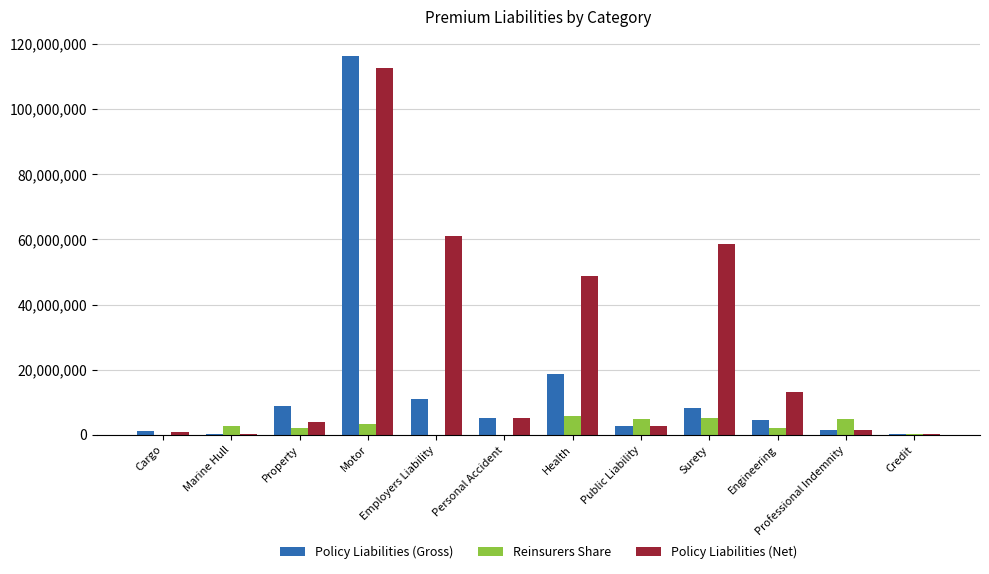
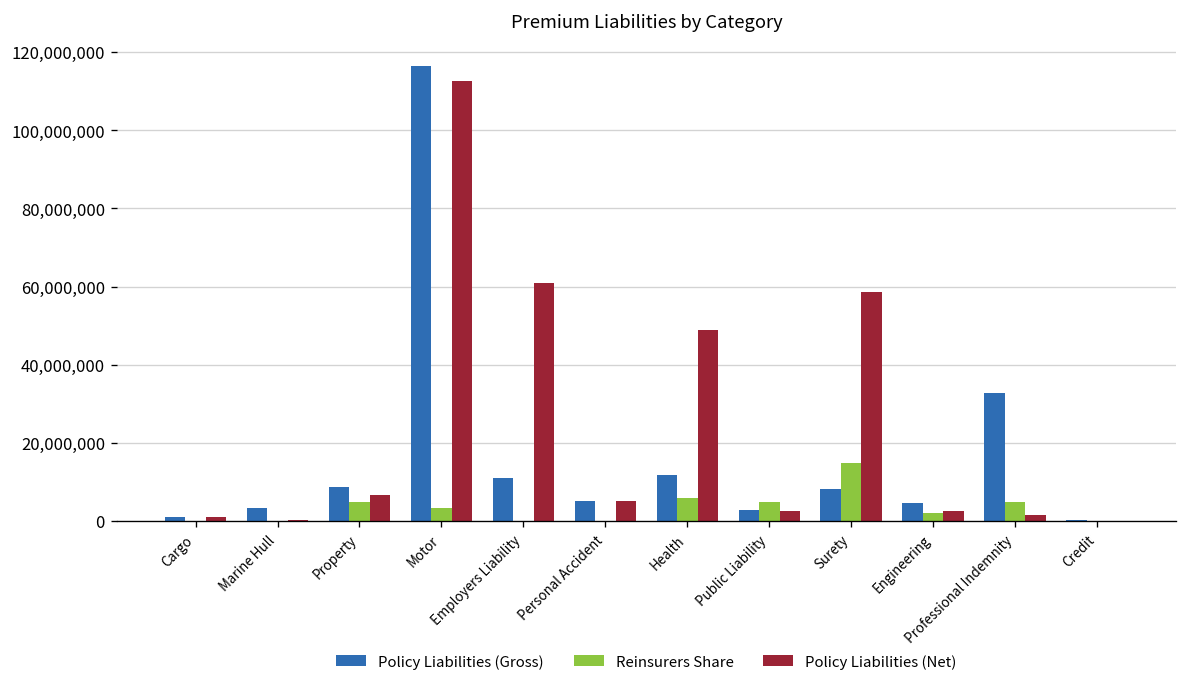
Policy Liabilities (Gross), Marine Hull: 0 -> 3,000,000
Reinsurers Share, Marine Hull: 3,000,000 -> 0
Reinsurers Share, Property: 2,000,000 -> 5,000,000
Policy Liabilities (Net), Property: 4,000,000 -> 7,000,000
Policy Liabilities (Gross), Health: 19,000,000 -> 12,000,000
Reinsurers Share, Surety: 5,000,000 -> 15,000,000
Policy Liabilities (Net), Engineering: 13,000,000 -> 3,000,000
Policy Liabilities (Gross), Professional Indemnity: 2,000,000 -> 33,000,000
